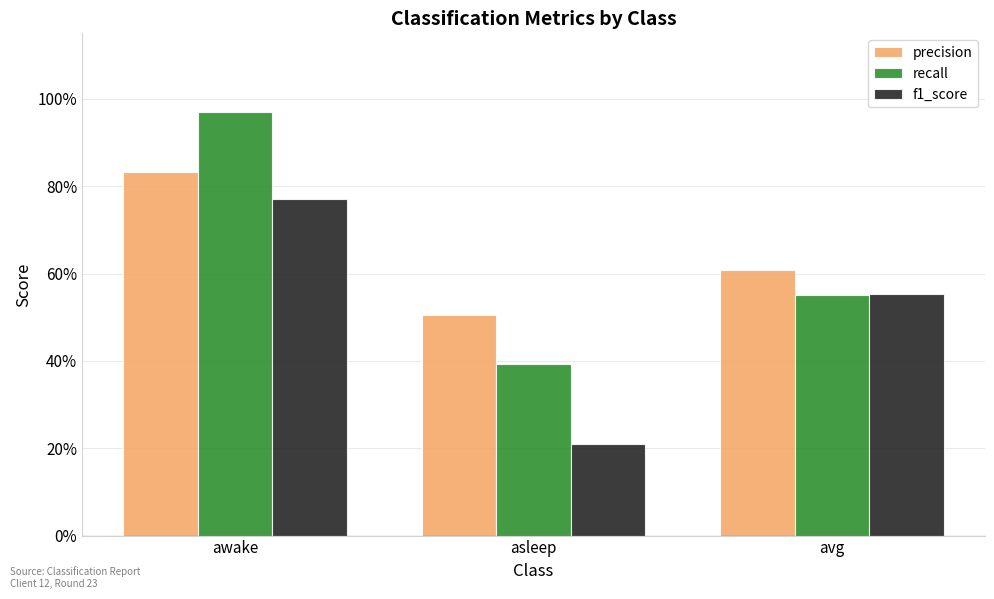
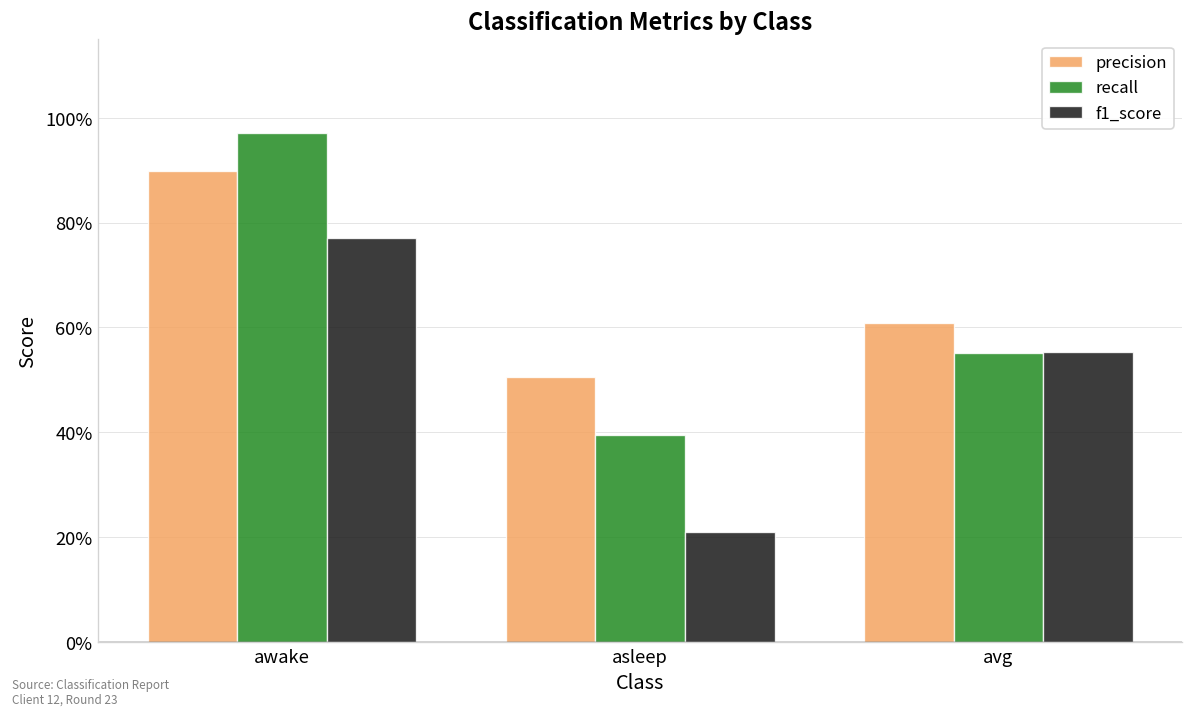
precision, awake: 83% -> 90%
